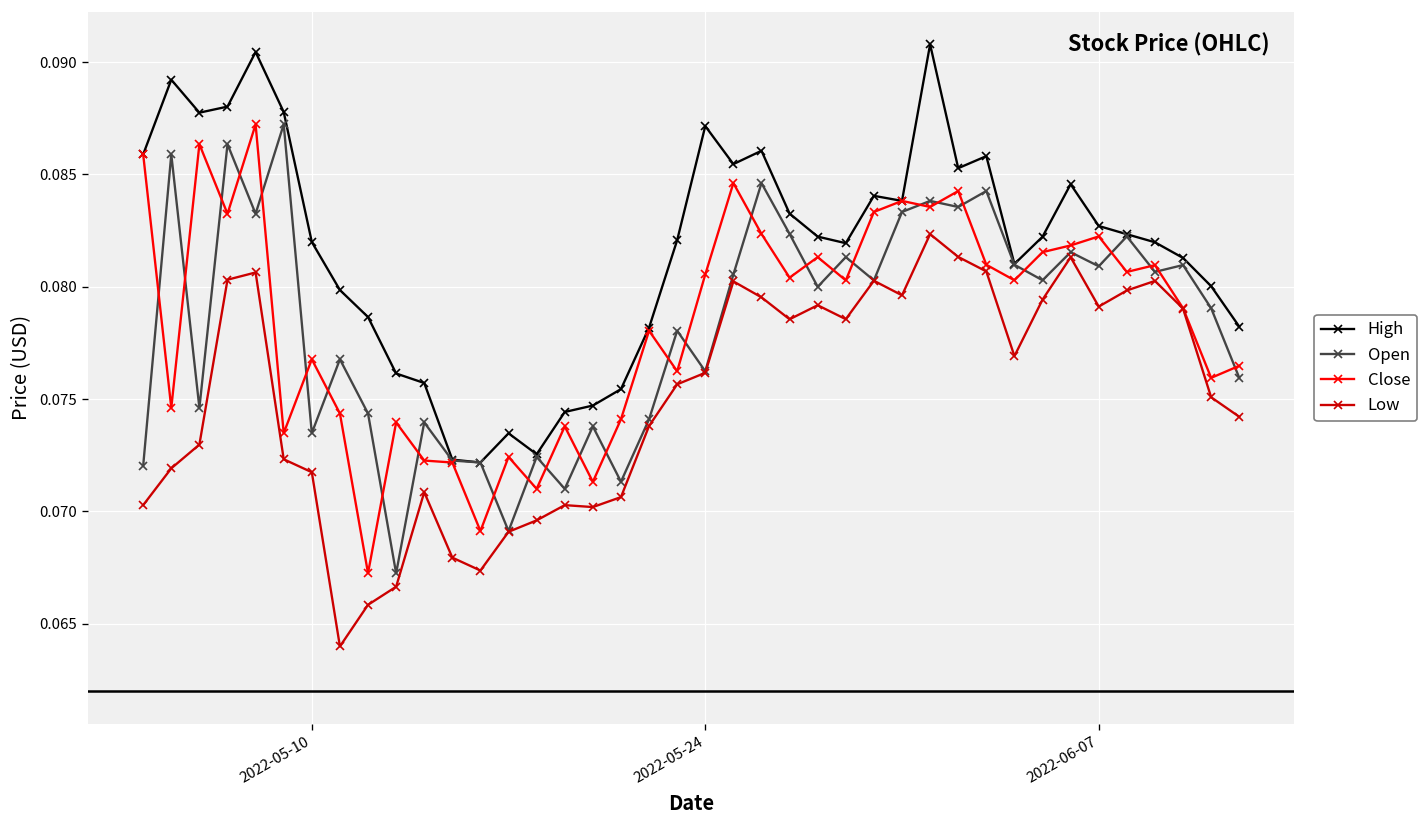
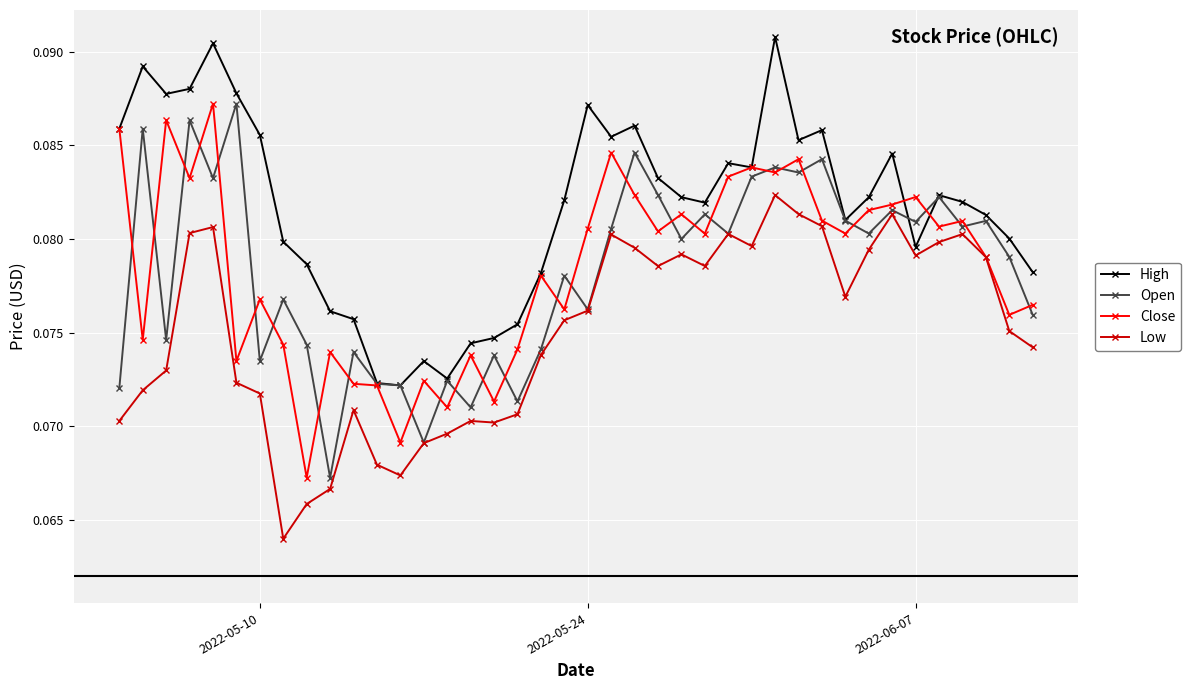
High, 2022-05-10: 0.0820 -> 0.0856
High, 2022-06-07: 0.0827 -> 0.0796
